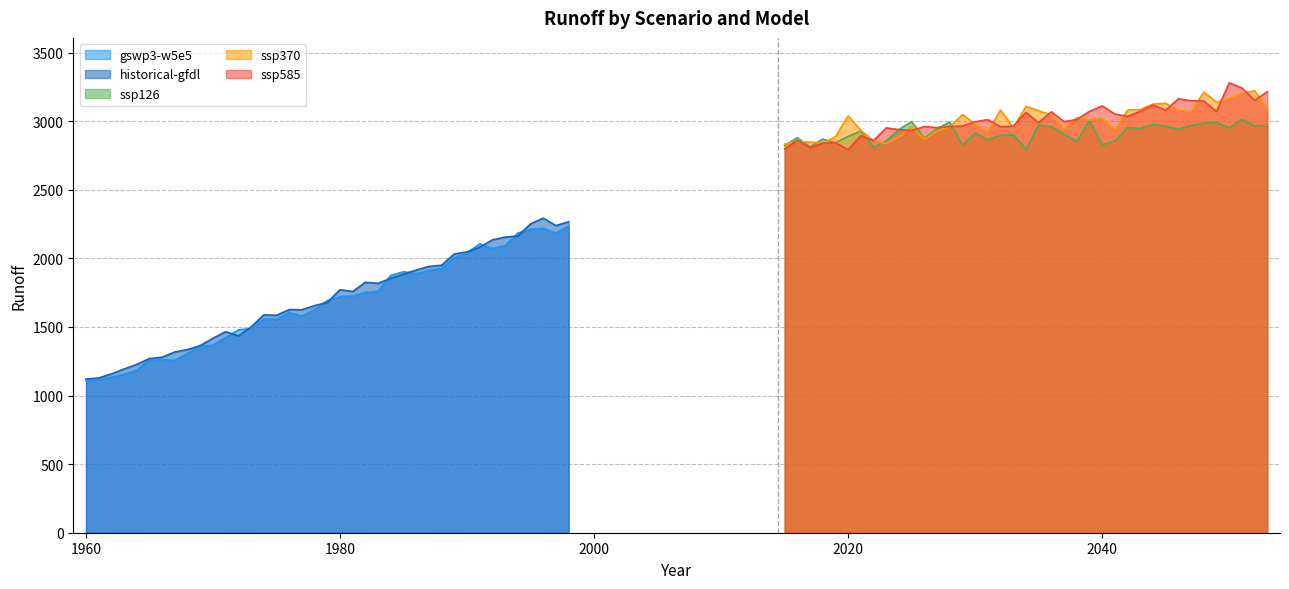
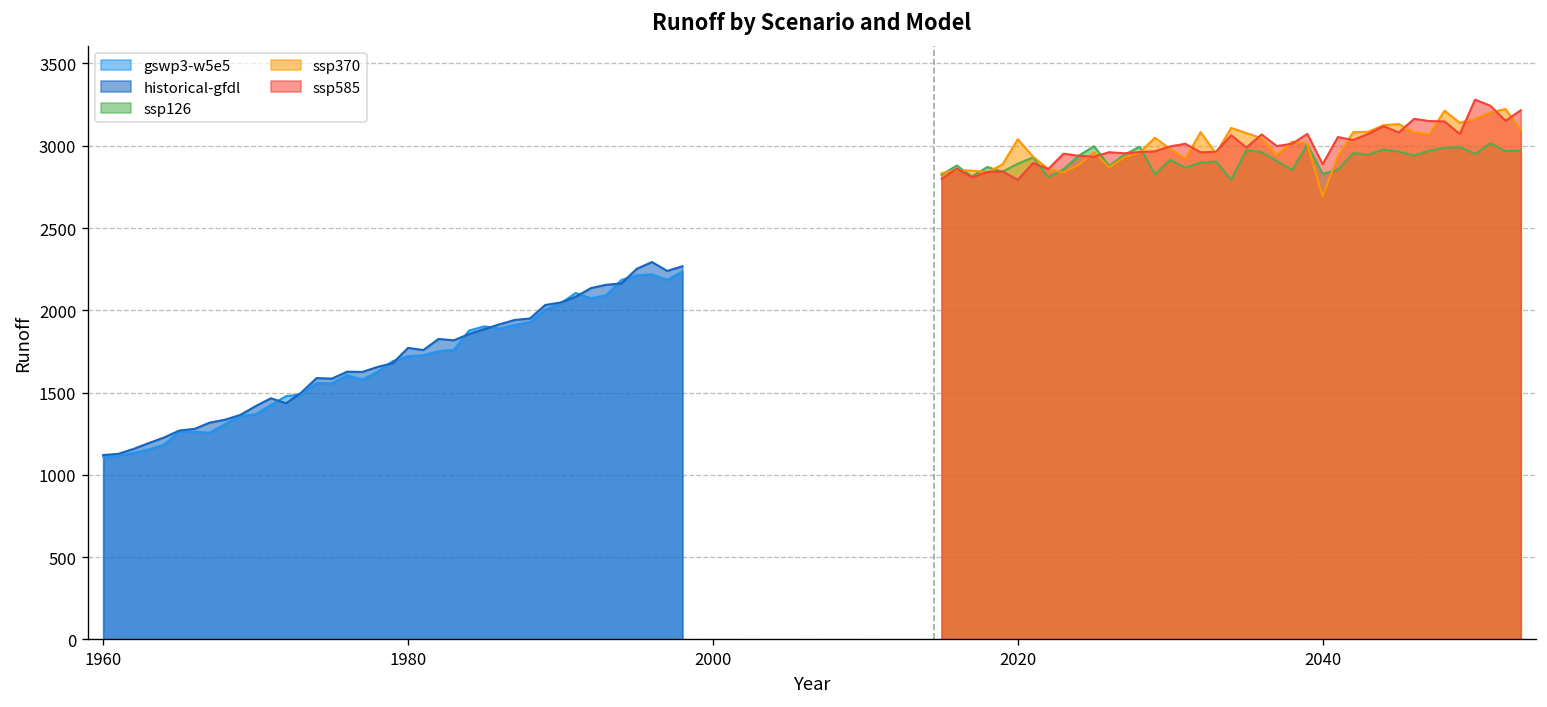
ssp370, 2040: 3020 -> 2690
ssp585, 2040: 3110 -> 2890
